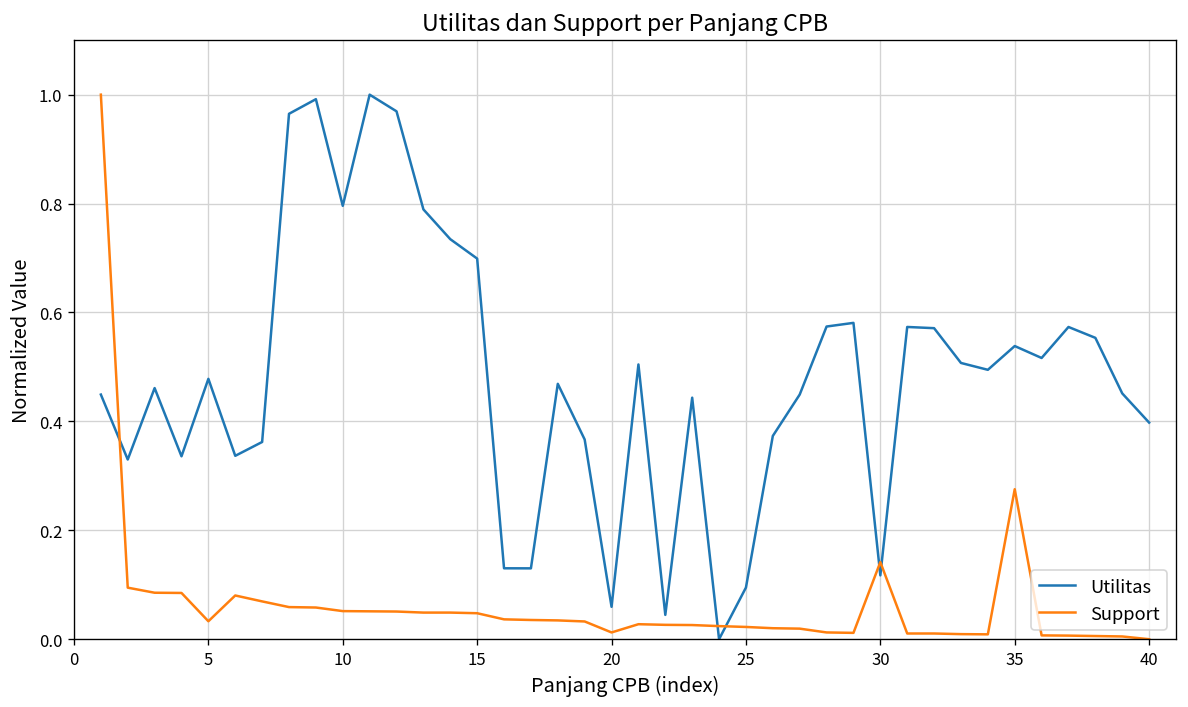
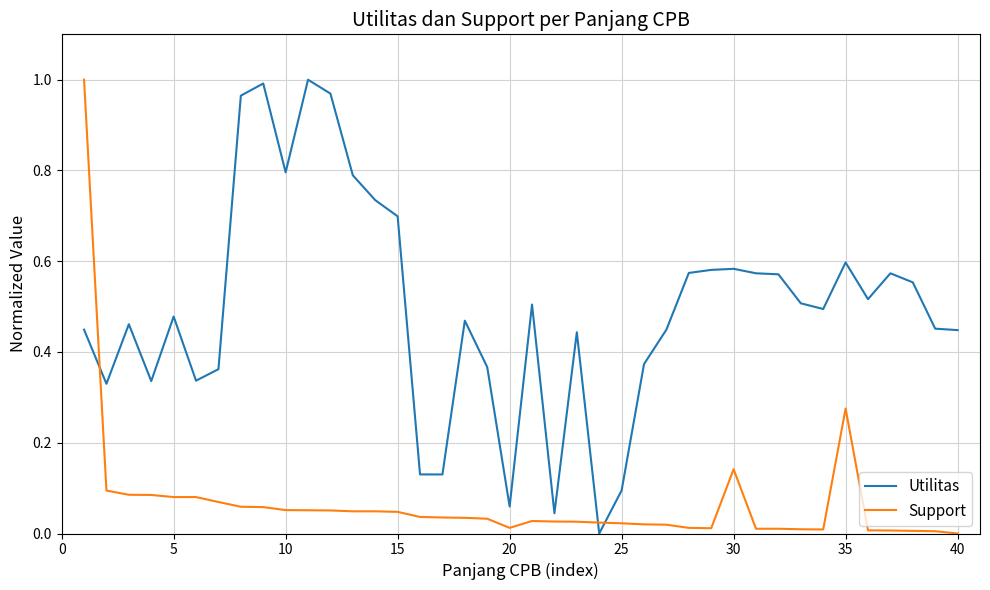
Support, 5: 0.03 -> 0.08
Utilitas, 30: 0.12 -> 0.58
Utilitas, 35: 0.54 -> 0.60
Utilitas, 40: 0.40 -> 0.45
